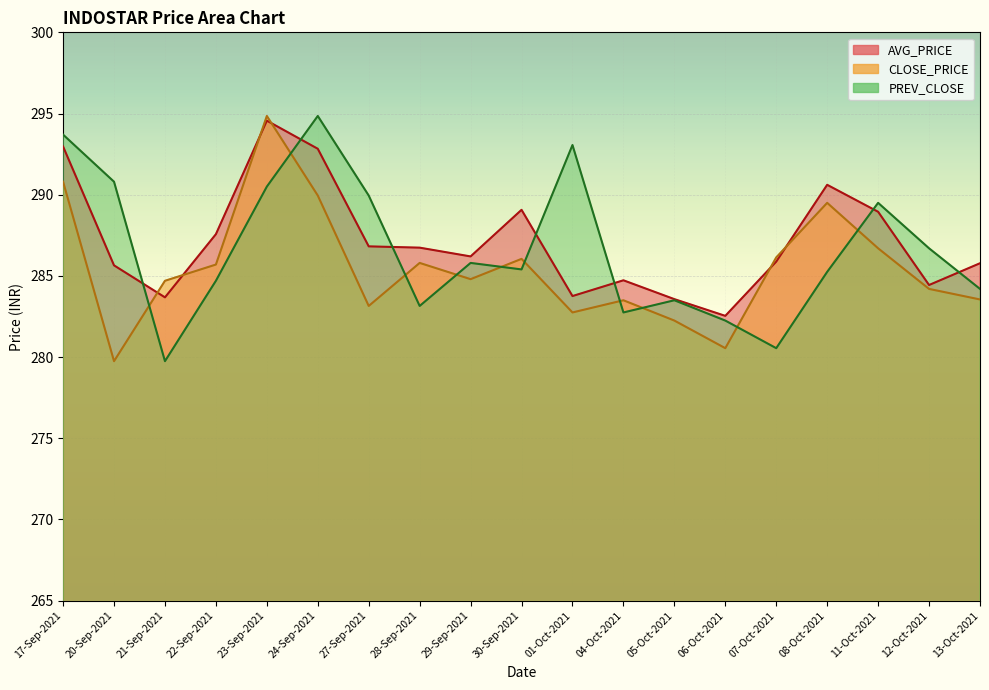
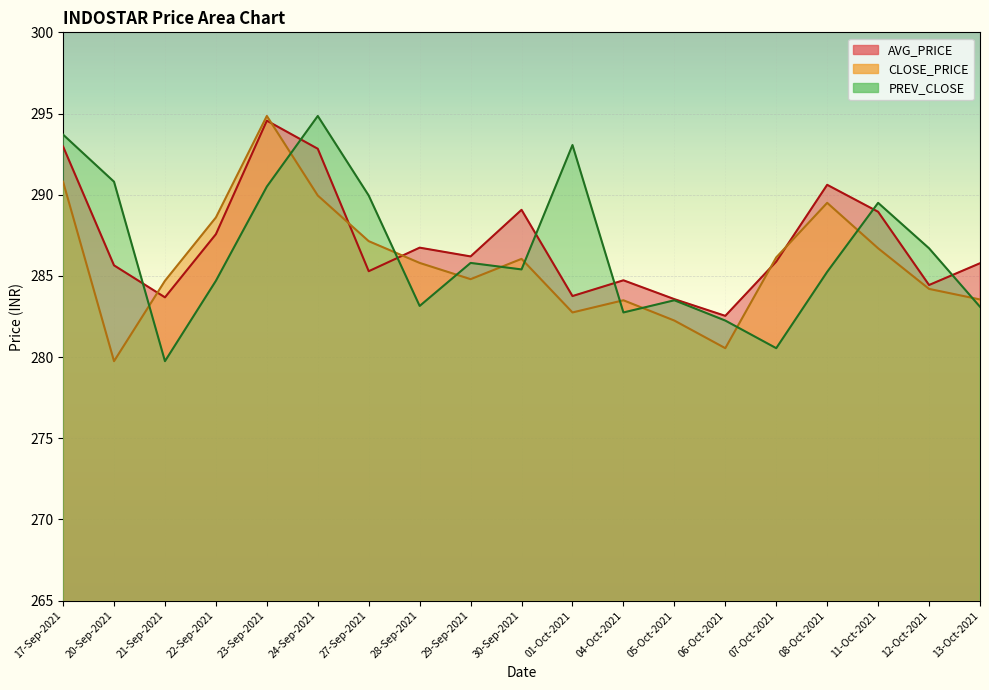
CLOSE_PRICE, 22-Sep-2021: 285.7 -> 288.6
AVG_PRICE, 27-Sep-2021: 286.8 -> 285.3
CLOSE_PRICE, 27-Sep-2021: 283.2 -> 287.1
PREV_CLOSE, 13-Oct-2021: 284.2 -> 283.1
